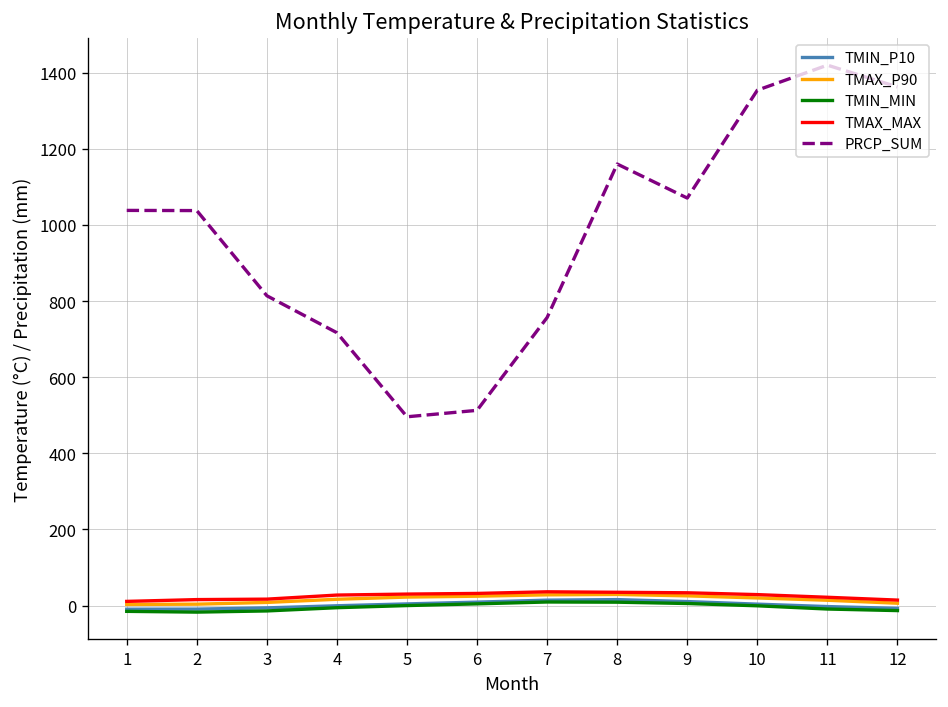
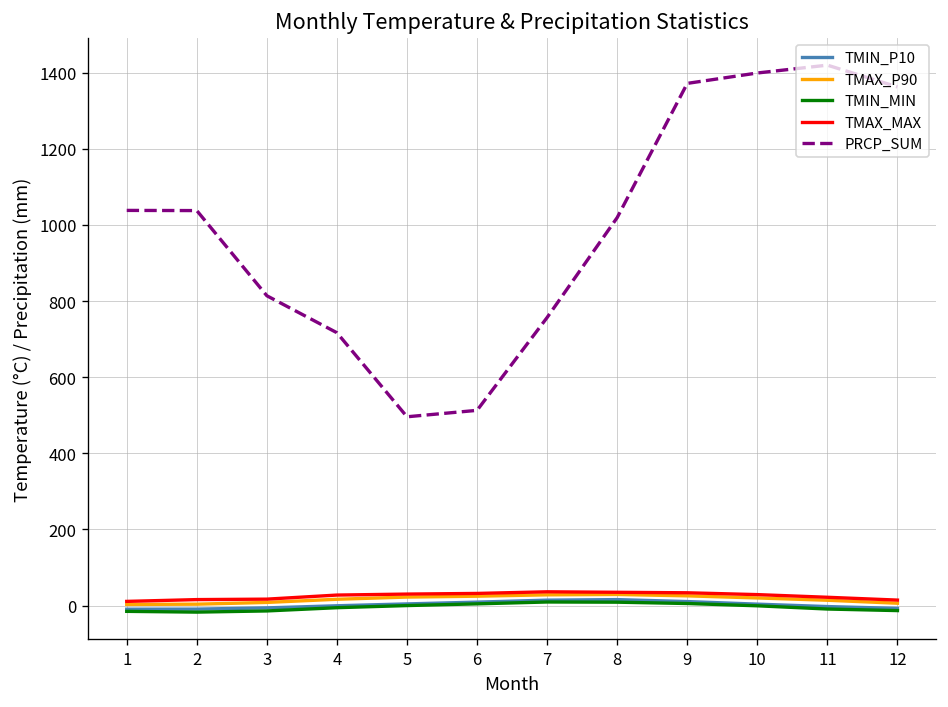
PRCP_SUM, 8: 1160 -> 1020
PRCP_SUM, 9: 1070 -> 1370
PRCP_SUM, 10: 1350 -> 1400
